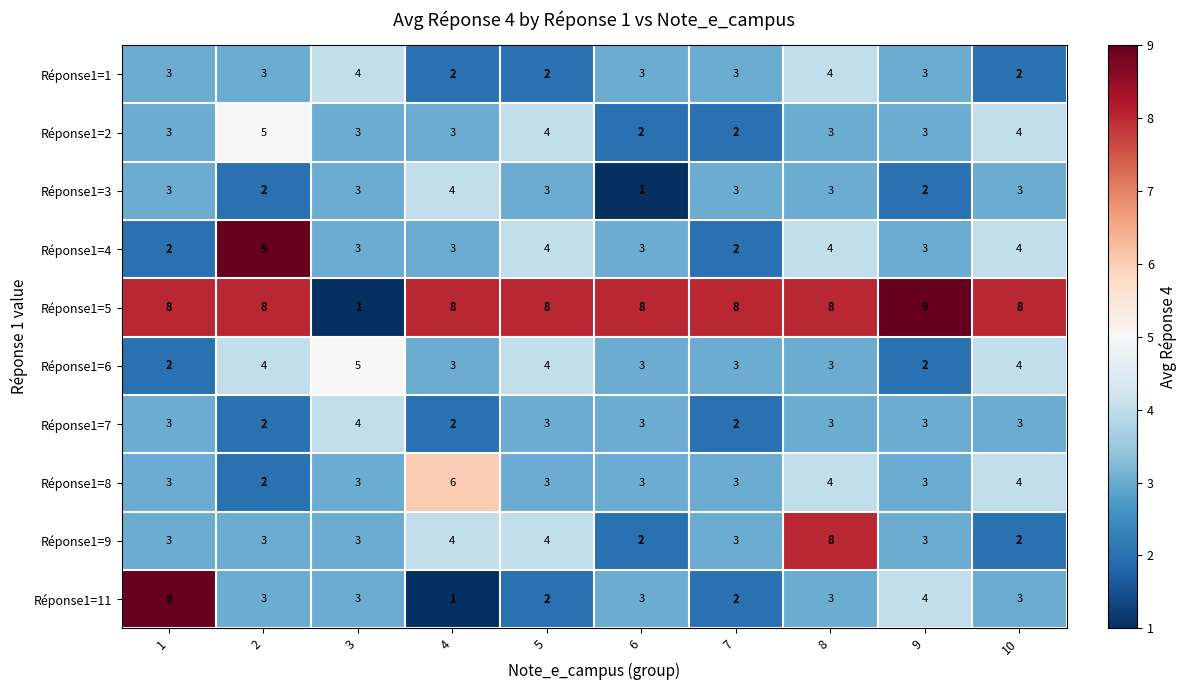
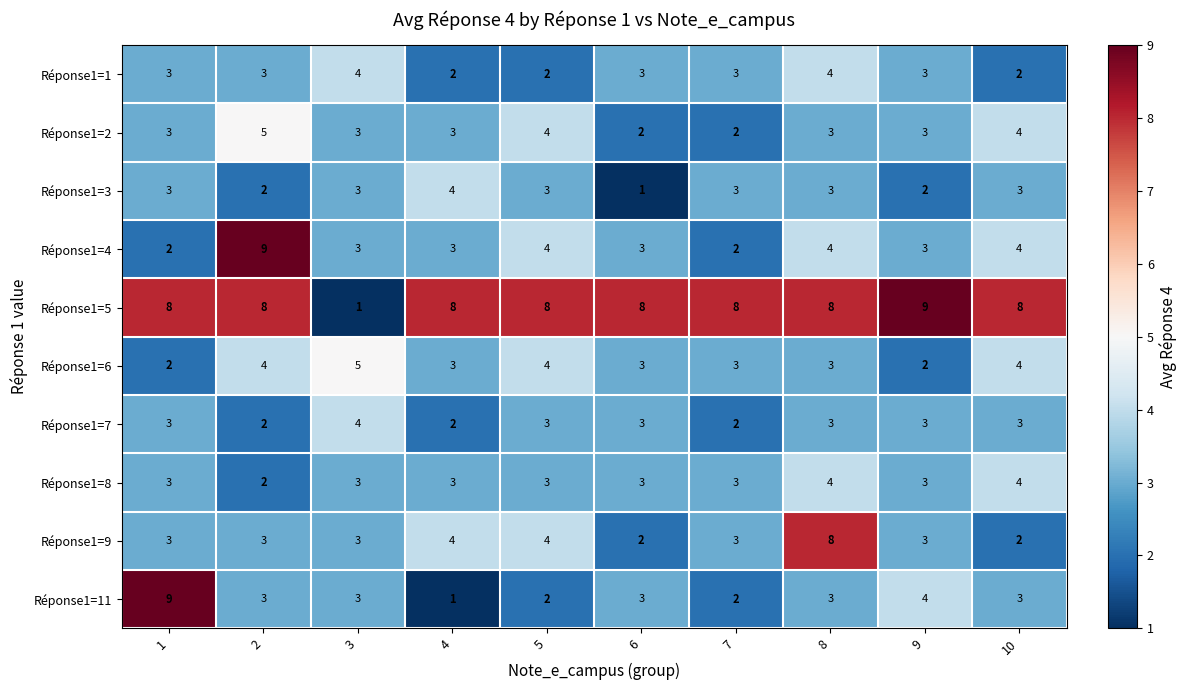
Réponse1=8, 4: 6 -> 3
